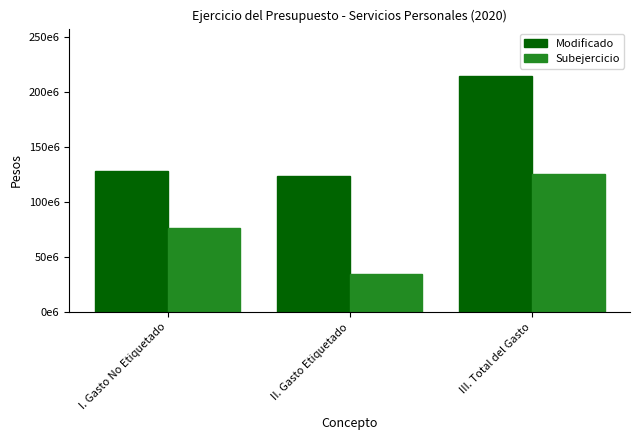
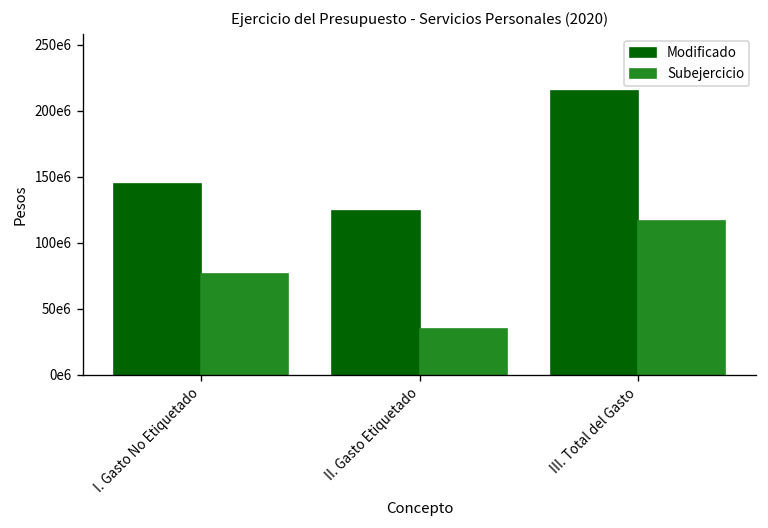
Modificado, I. Gasto No Etiquetado: 128000000 -> 145000000
Subejercicio, III. Total del Gasto: 125000000 -> 116000000
